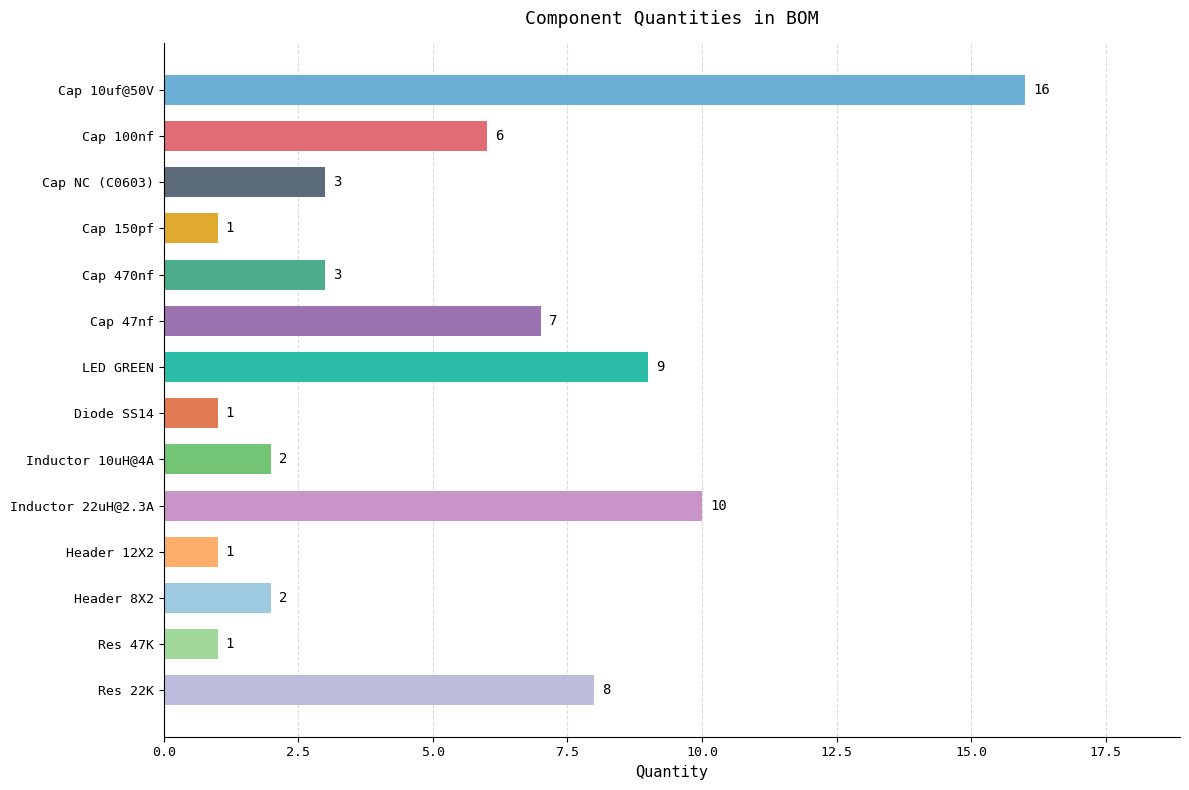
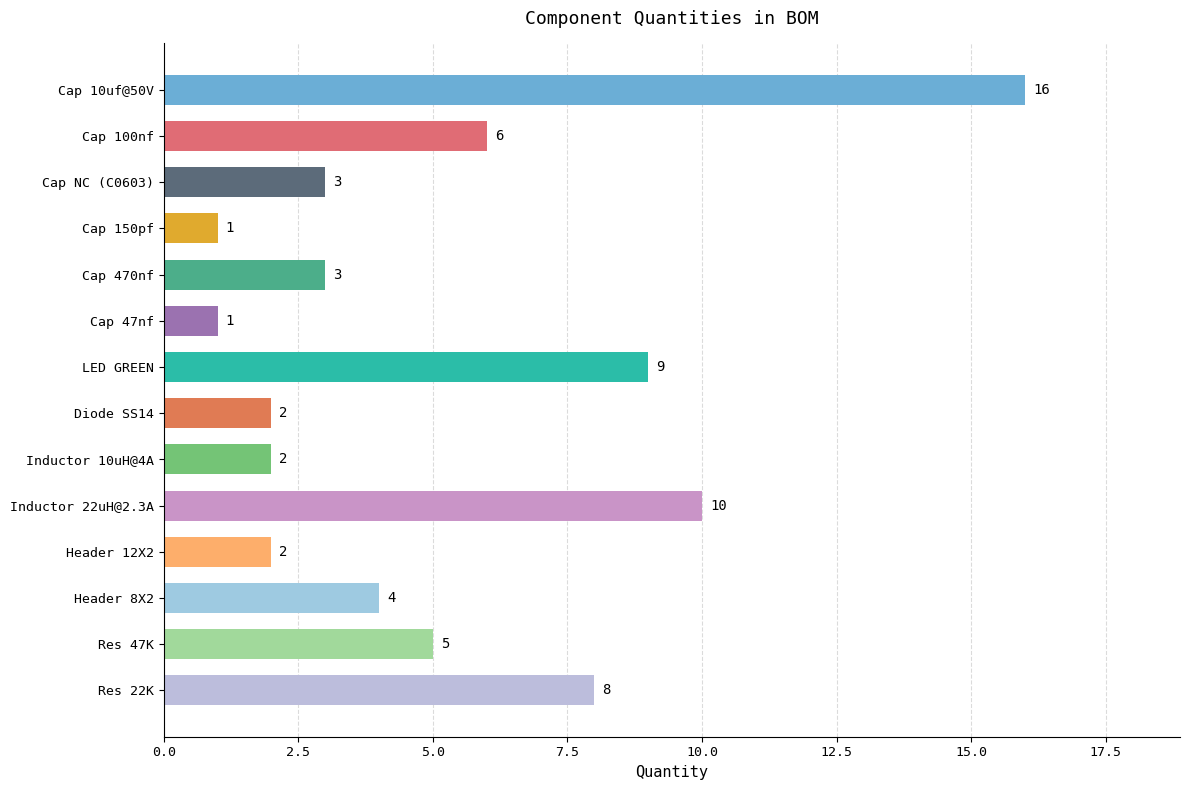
Cap 47nf: 7 -> 1
Diode SS14: 1 -> 2
Header 12X2: 1 -> 2
Header 8X2: 2 -> 4
Res 47K: 1 -> 5
